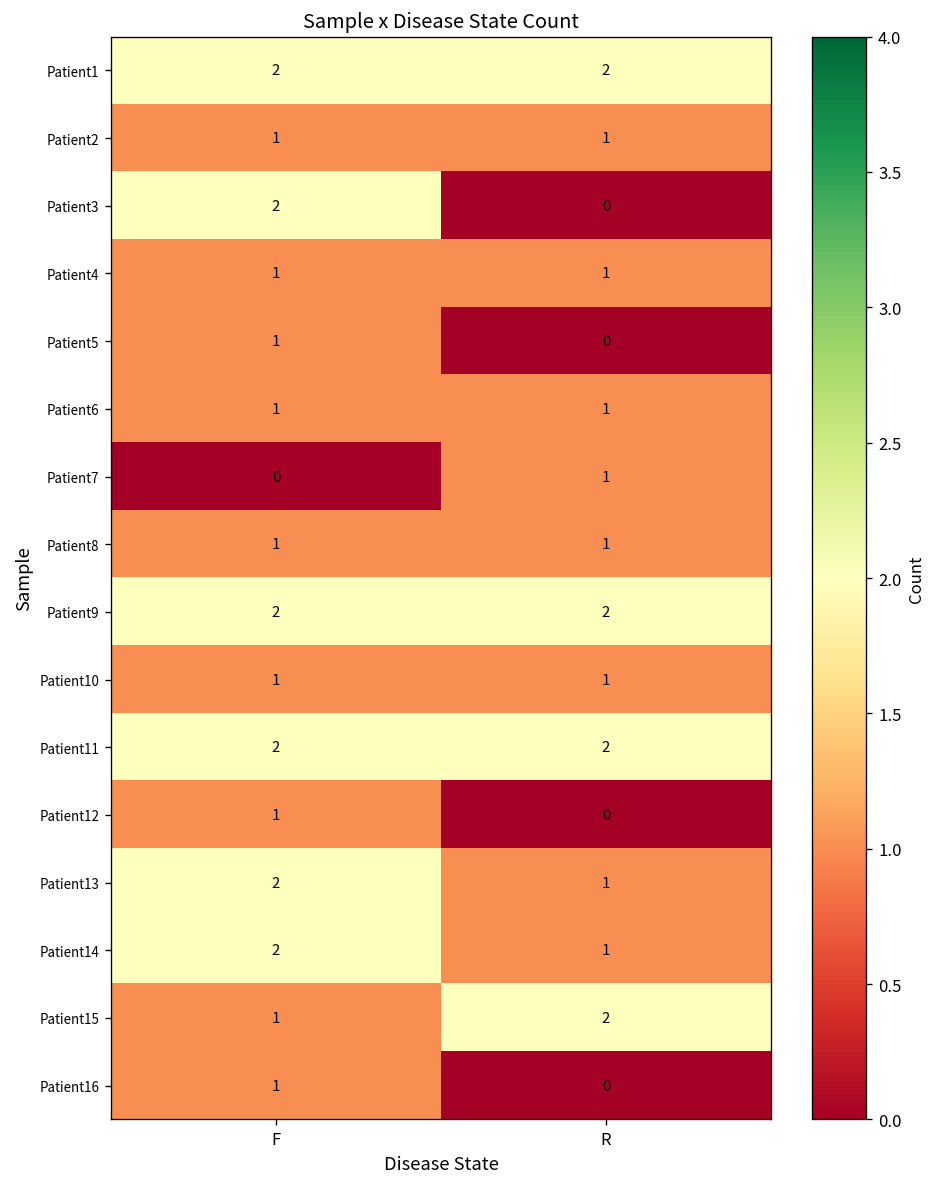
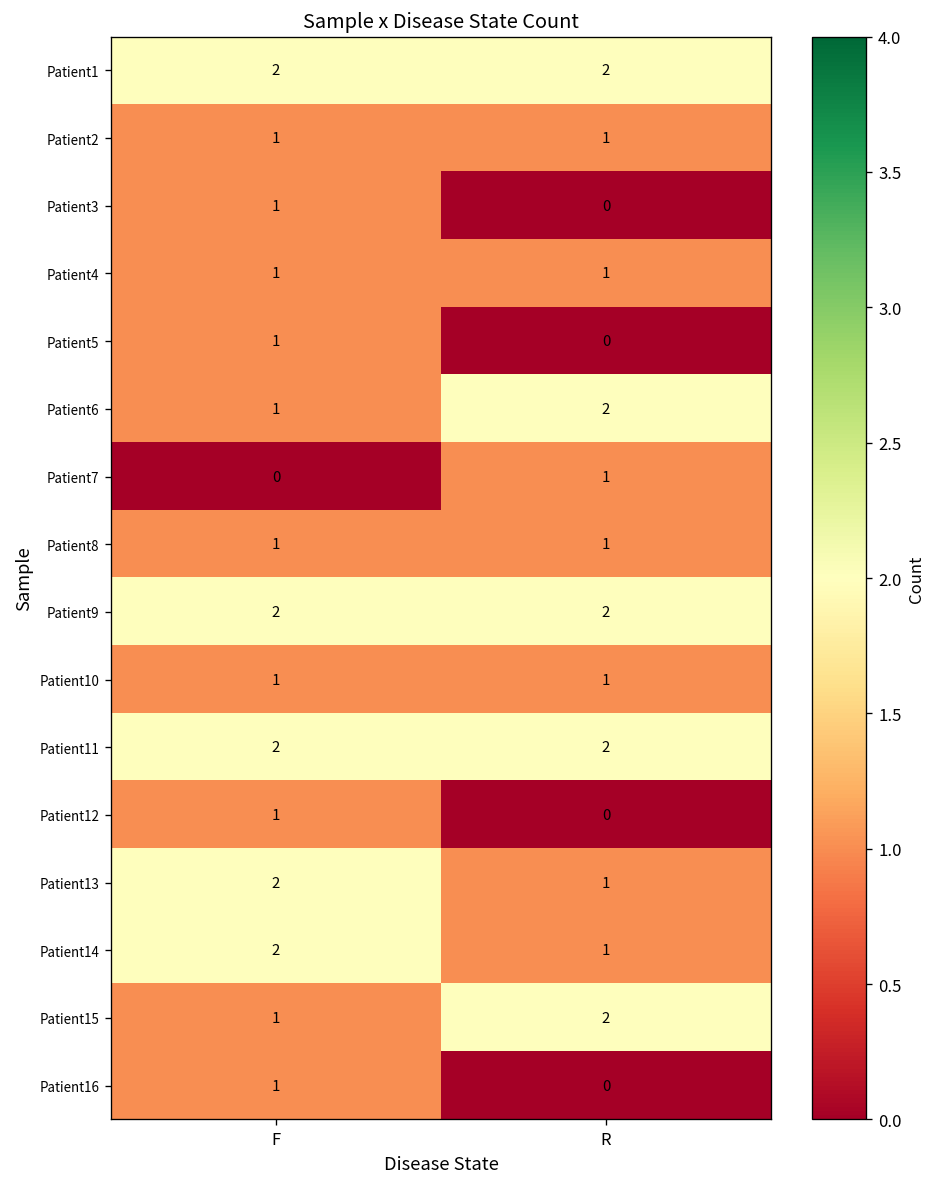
Patient3, F: 2 -> 1
Patient6, R: 1 -> 2
